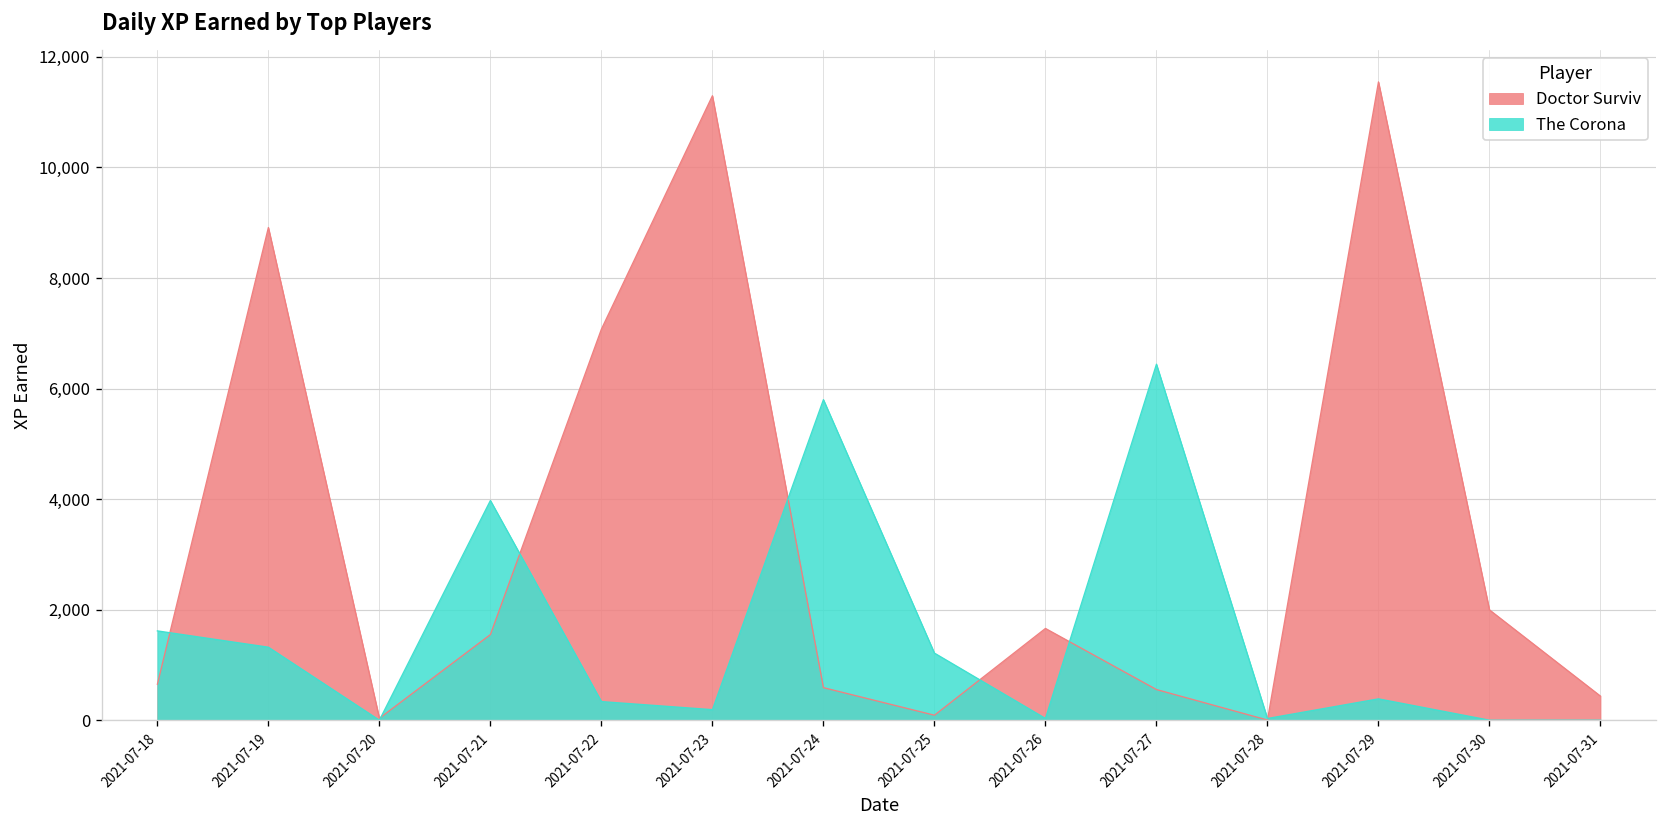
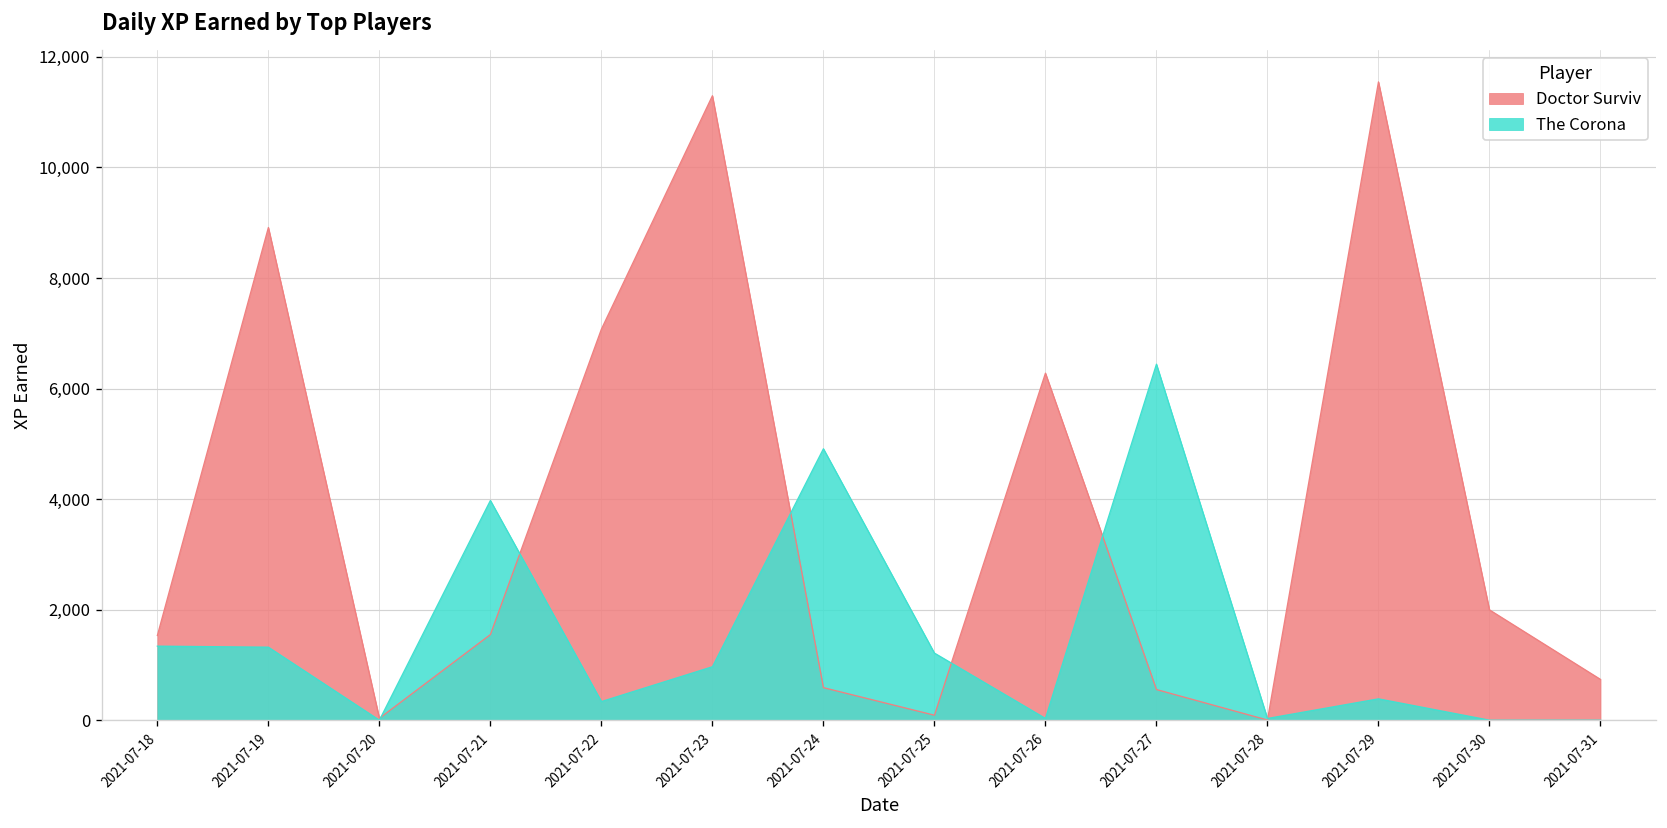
Doctor Surviv, 2021-07-18: 700 -> 1,500
The Corona, 2021-07-18: 1,600 -> 1,300
The Corona, 2021-07-23: 200 -> 1,000
The Corona, 2021-07-24: 5,800 -> 4,900
Doctor Surviv, 2021-07-26: 1,700 -> 6,300
Doctor Surviv, 2021-07-31: 400 -> 700
